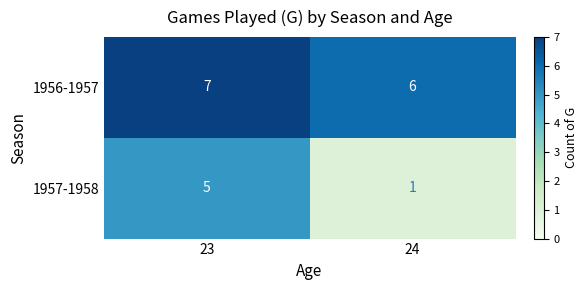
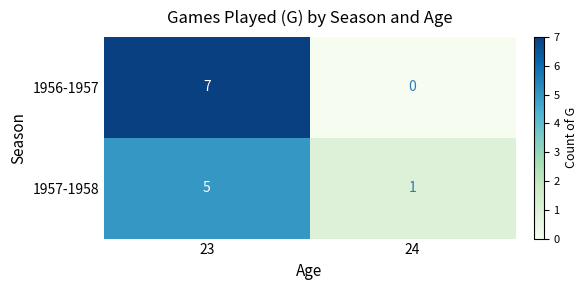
1956-1957, 24: 6 -> 0
